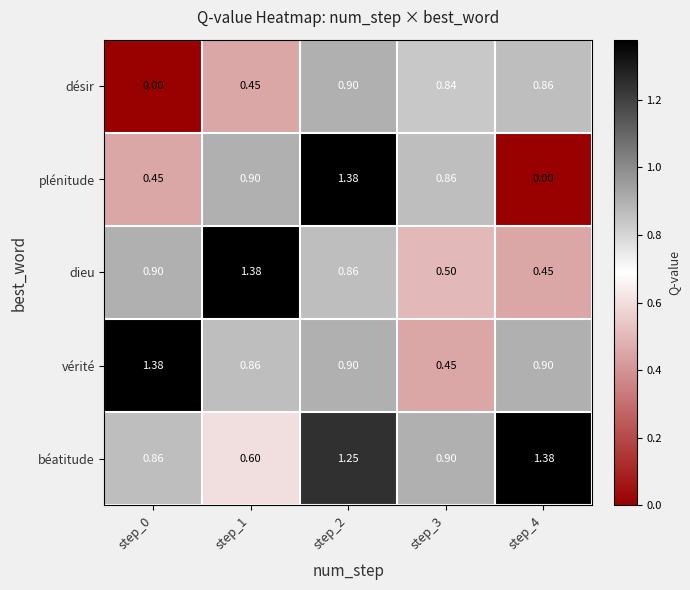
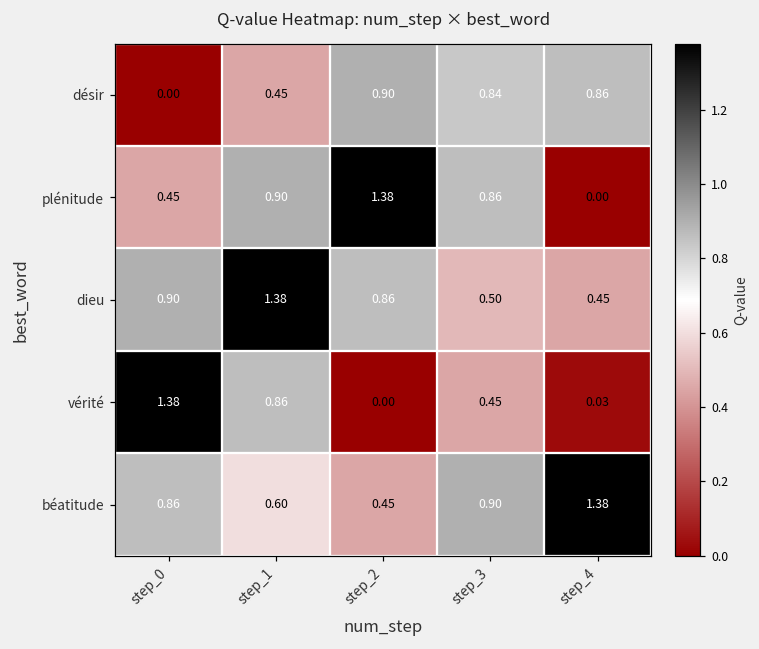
vérité, step_2: 0.90 -> 0.00
vérité, step_4: 0.90 -> 0.03
béatitude, step_2: 1.25 -> 0.45
